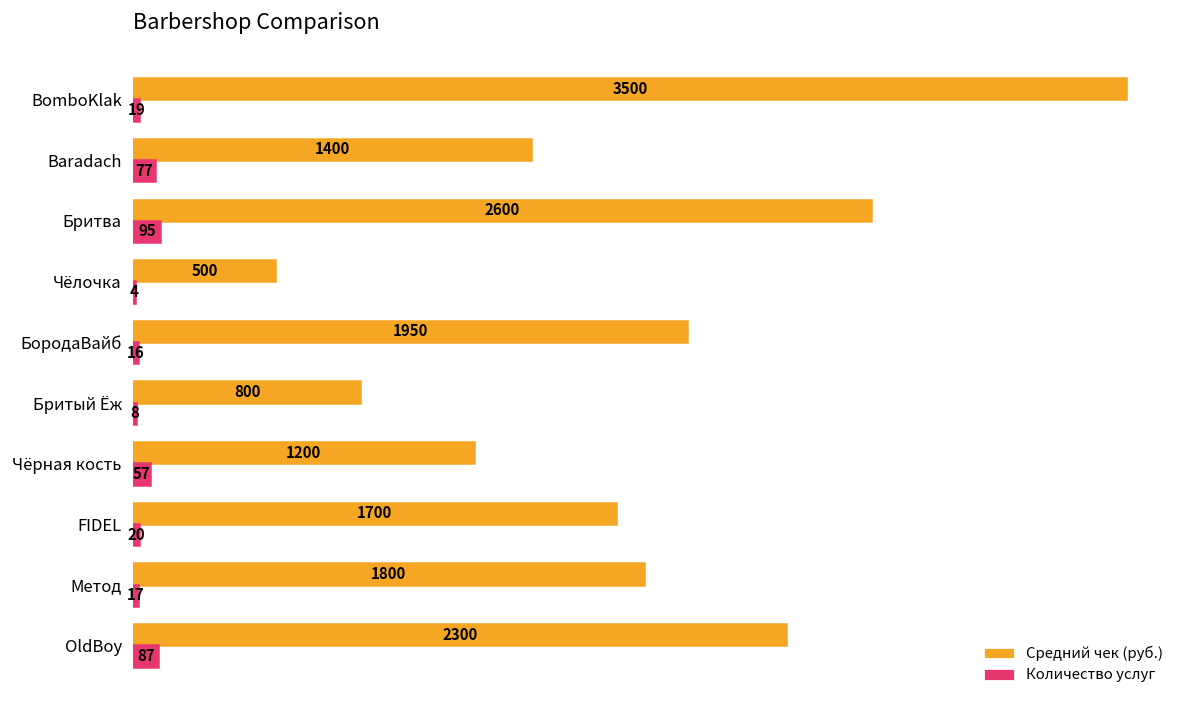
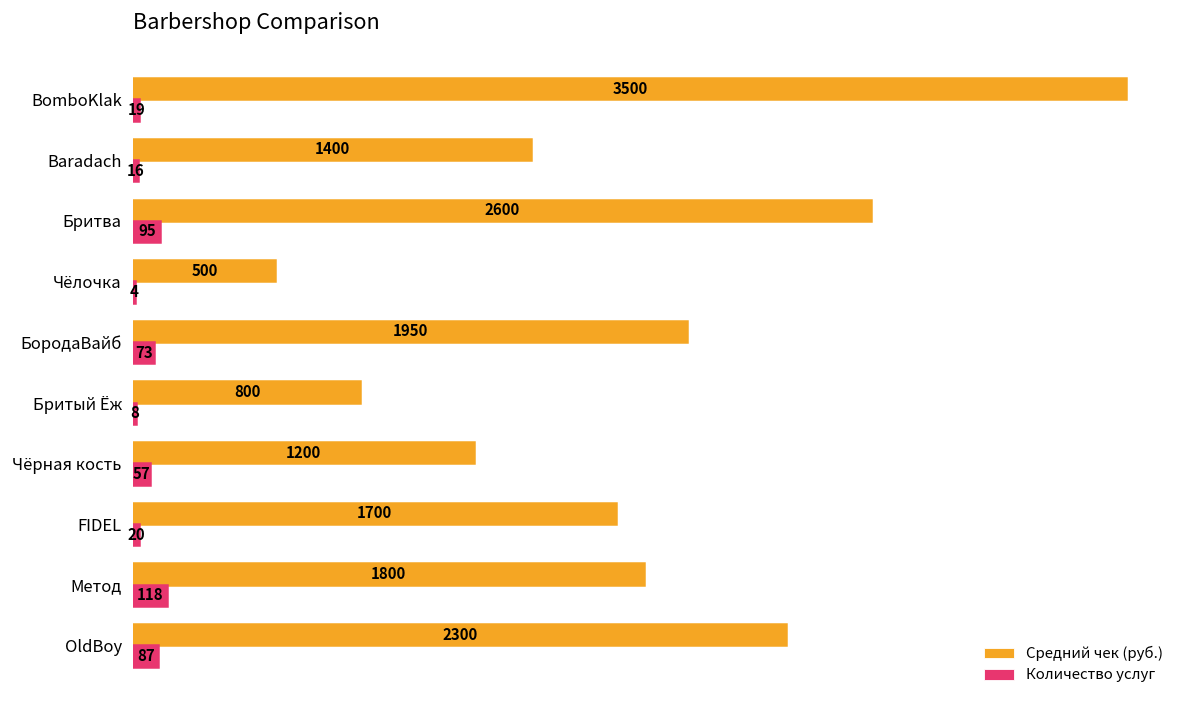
Количество услуг, Baradach: 77 -> 16
Количество услуг, БородаВайб: 16 -> 73
Количество услуг, Метод: 17 -> 118
